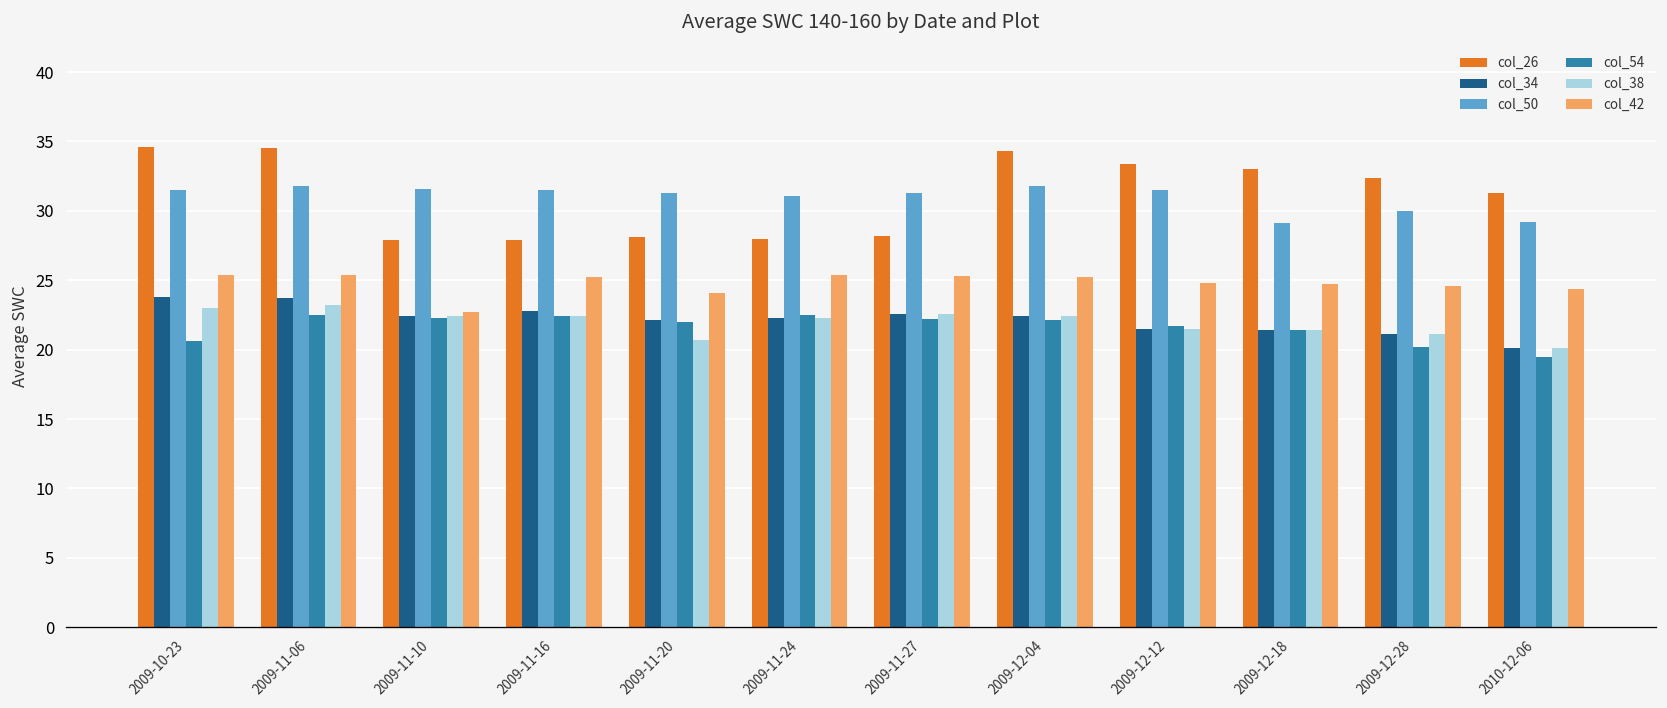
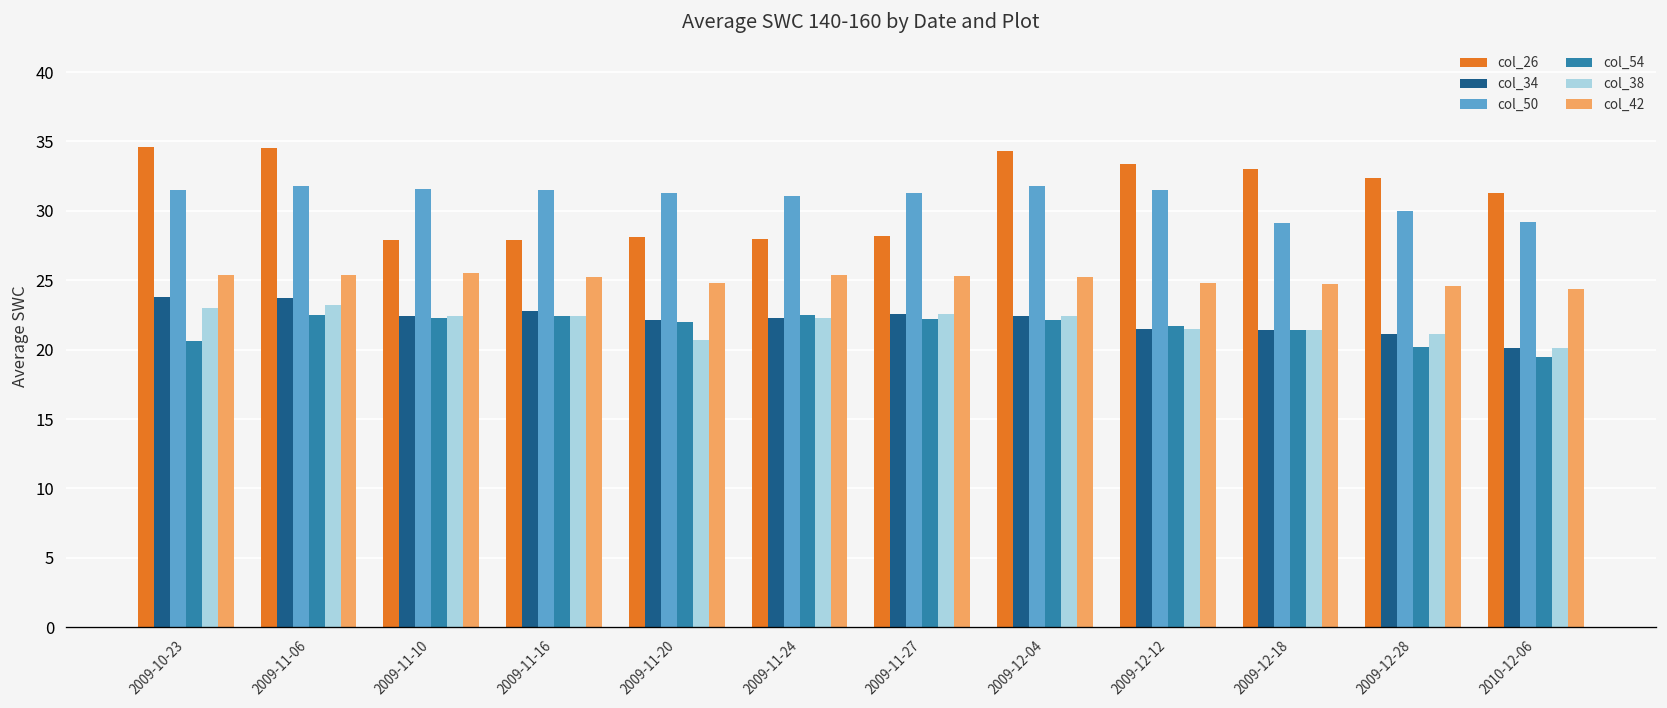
col_42, 2009-11-10: 22.7 -> 25.5
col_42, 2009-11-20: 24.1 -> 24.8
